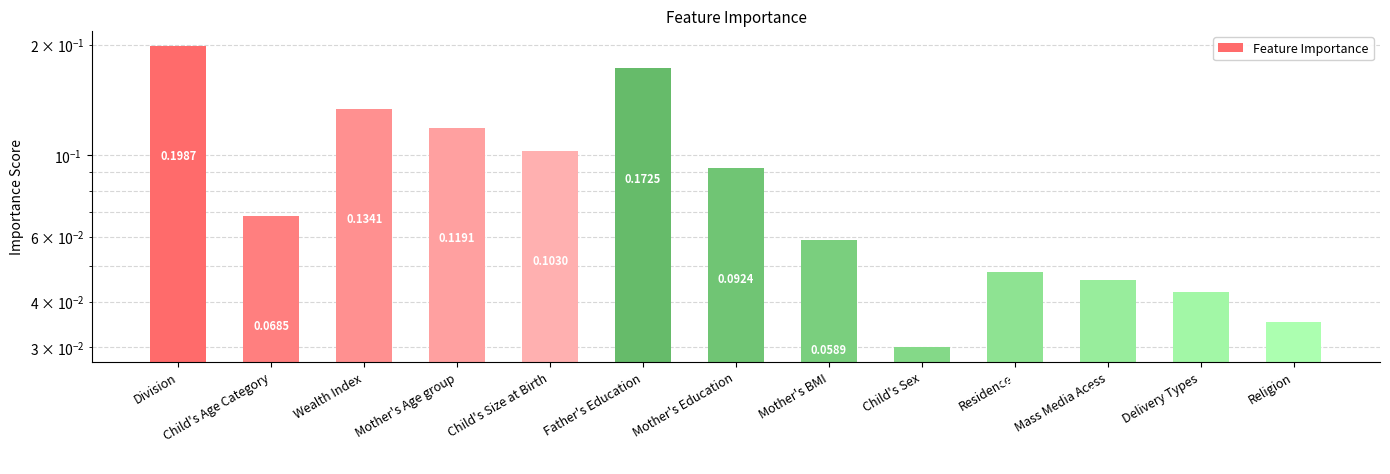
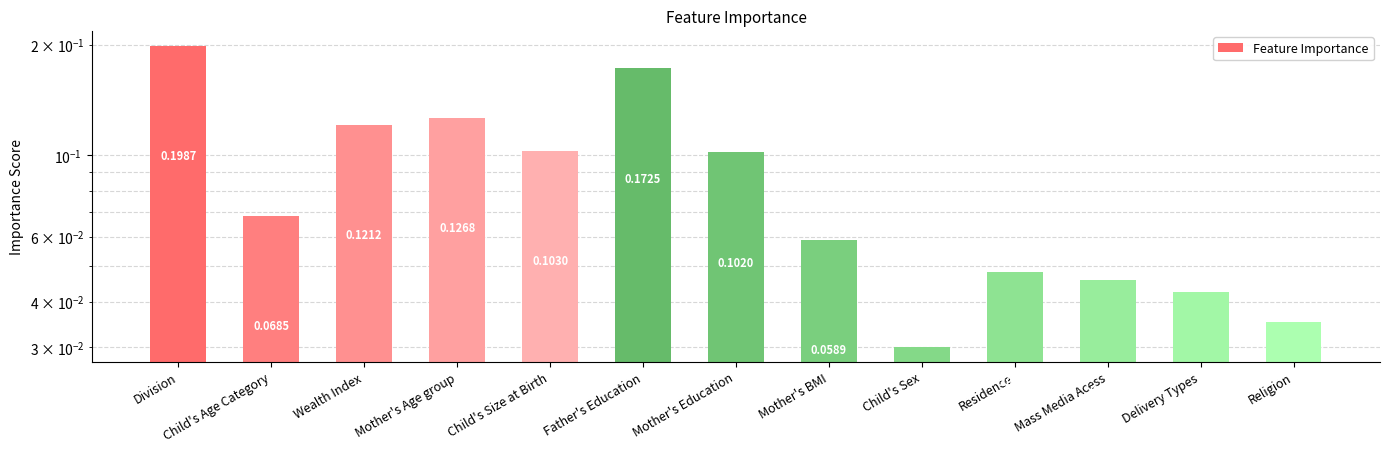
Wealth Index: 0.1341 -> 0.1212
Mother's Age group: 0.1191 -> 0.1268
Mother's Education: 0.0924 -> 0.1020
